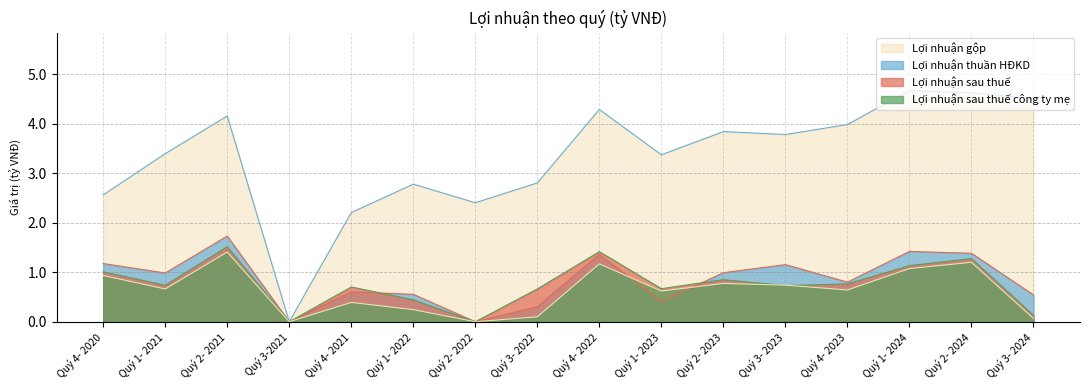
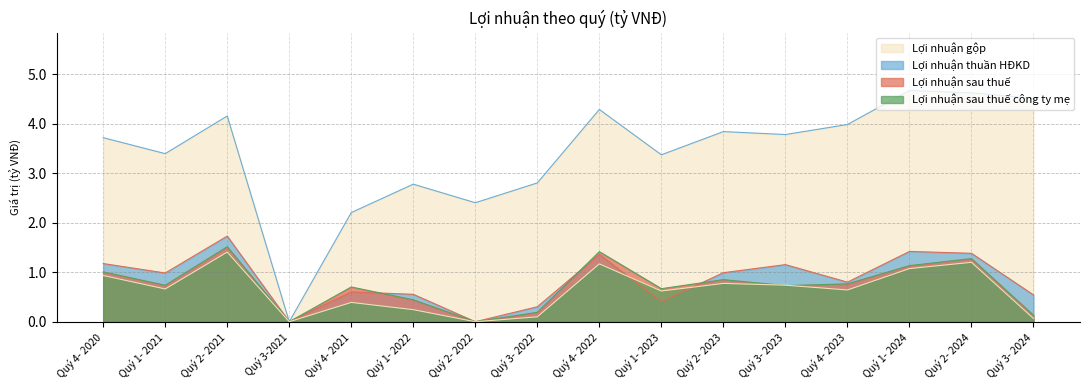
Lợi nhuận gộp, Quý 4- 2020: 2.6 -> 3.7
Lợi nhuận sau thuế, Quý 3- 2022: 0.7 -> 0.2
